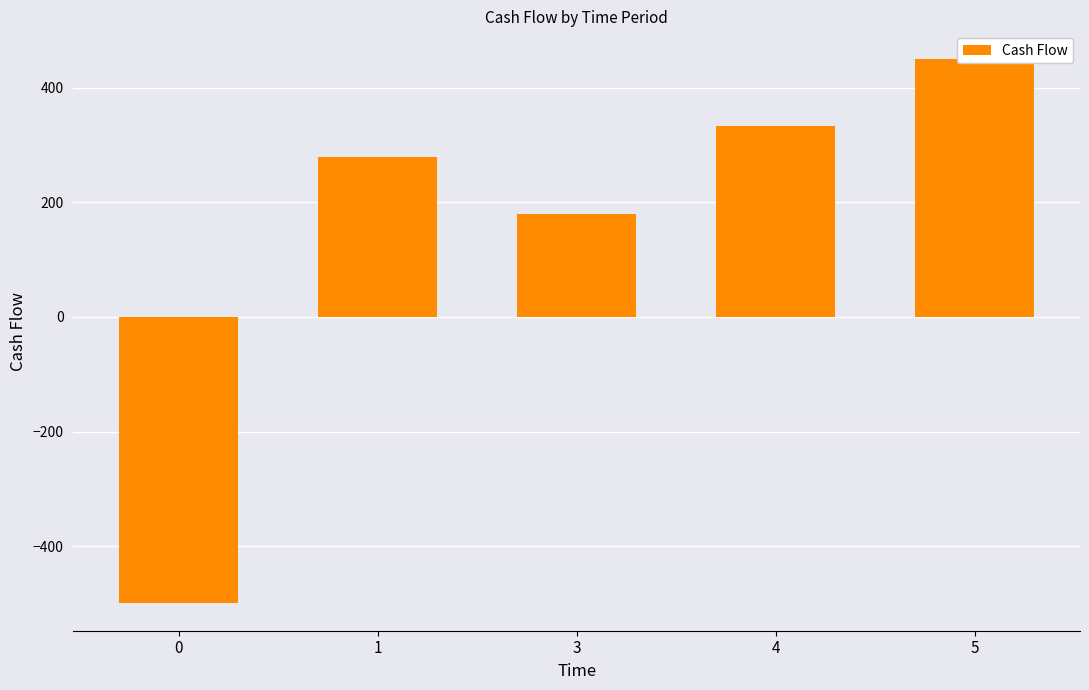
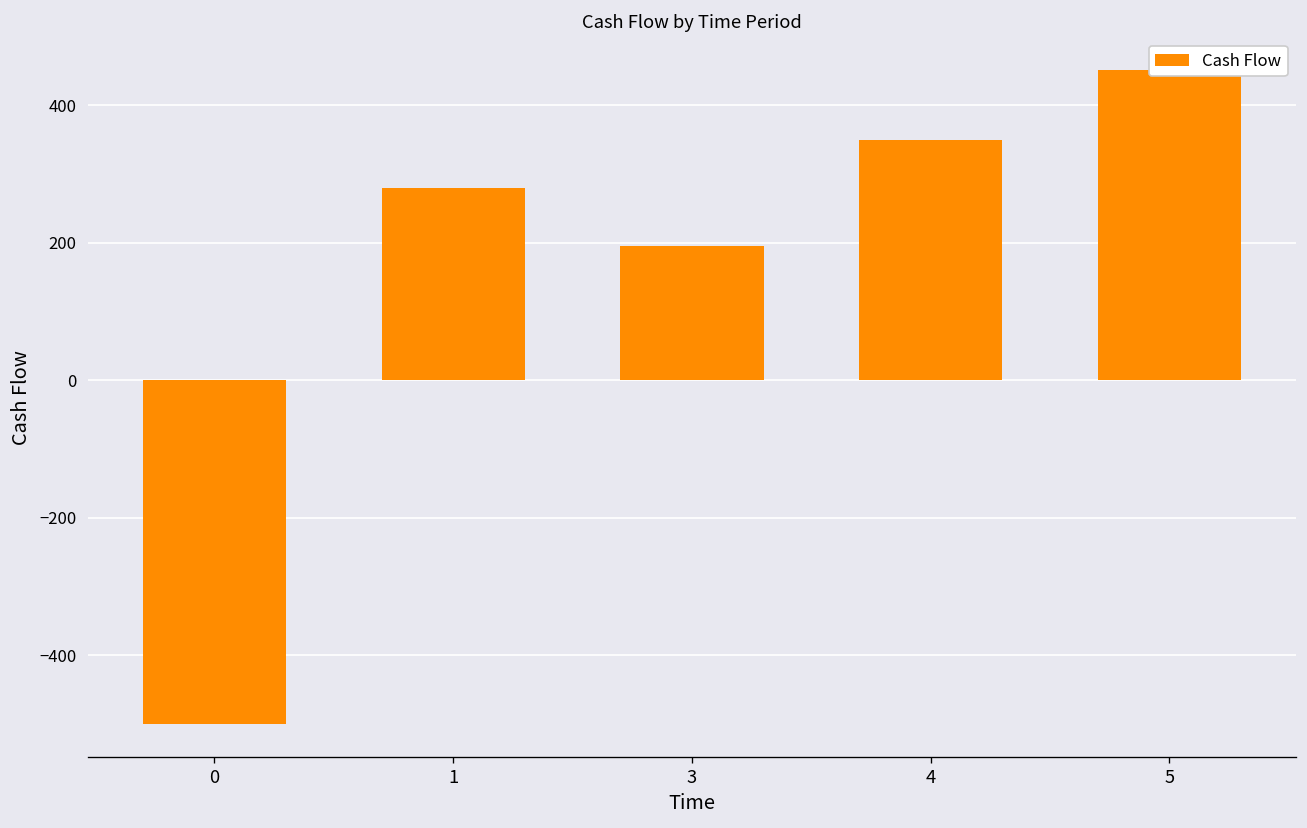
3: 180 -> 200
4: 330 -> 350
